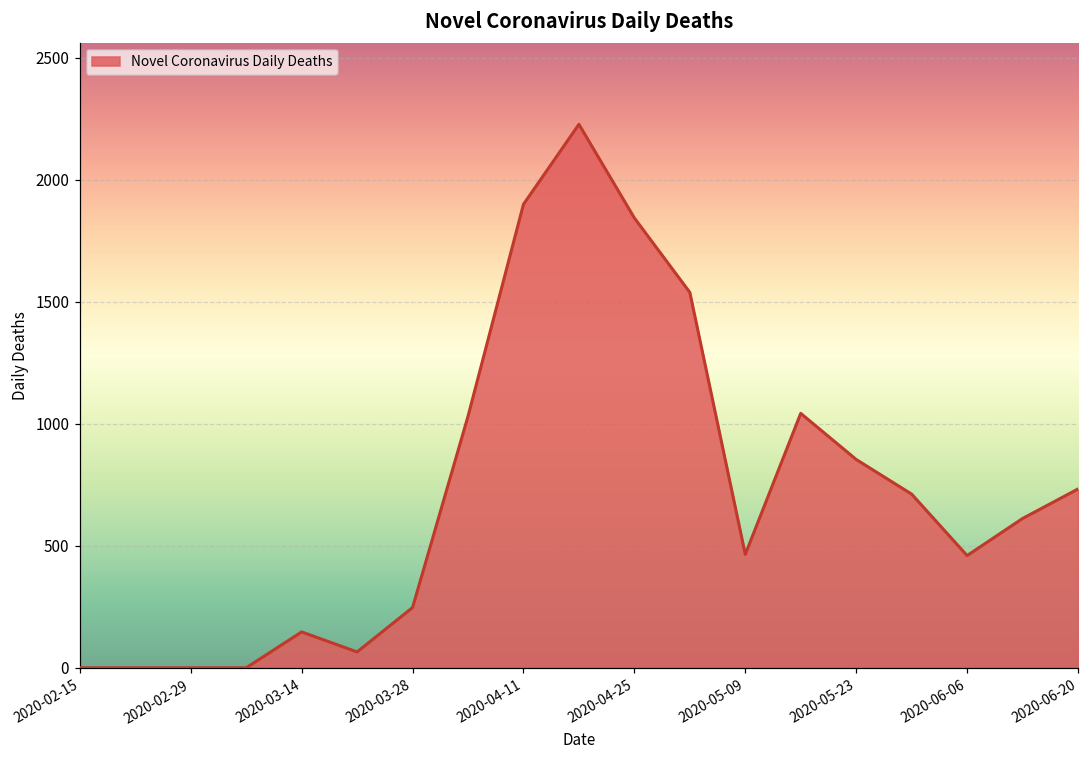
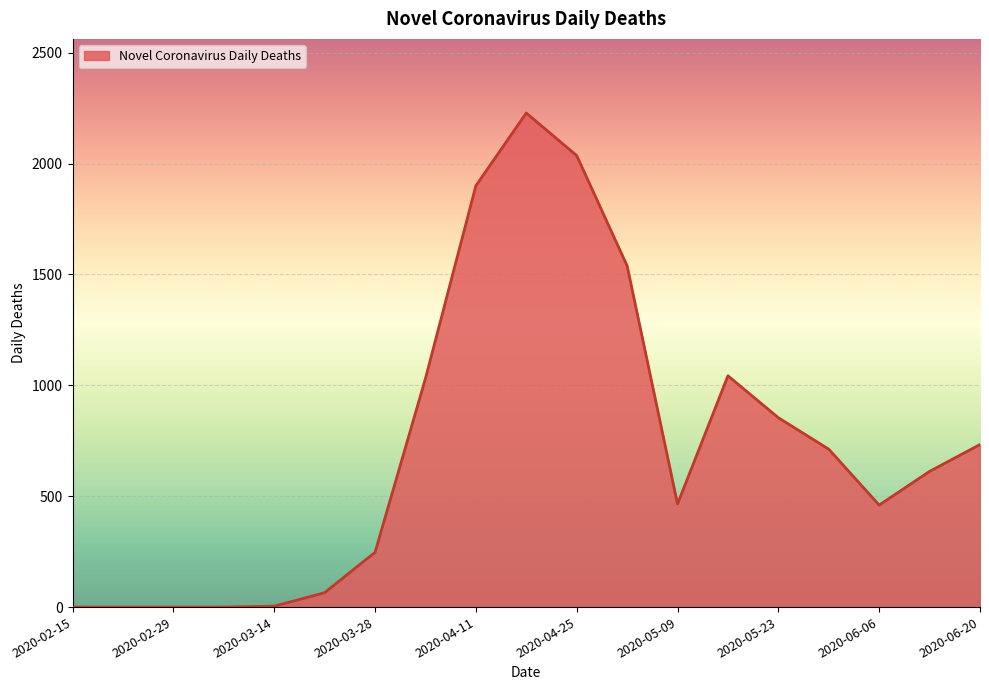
2020-03-14: 150 -> 0
2020-04-25: 1840 -> 2040
